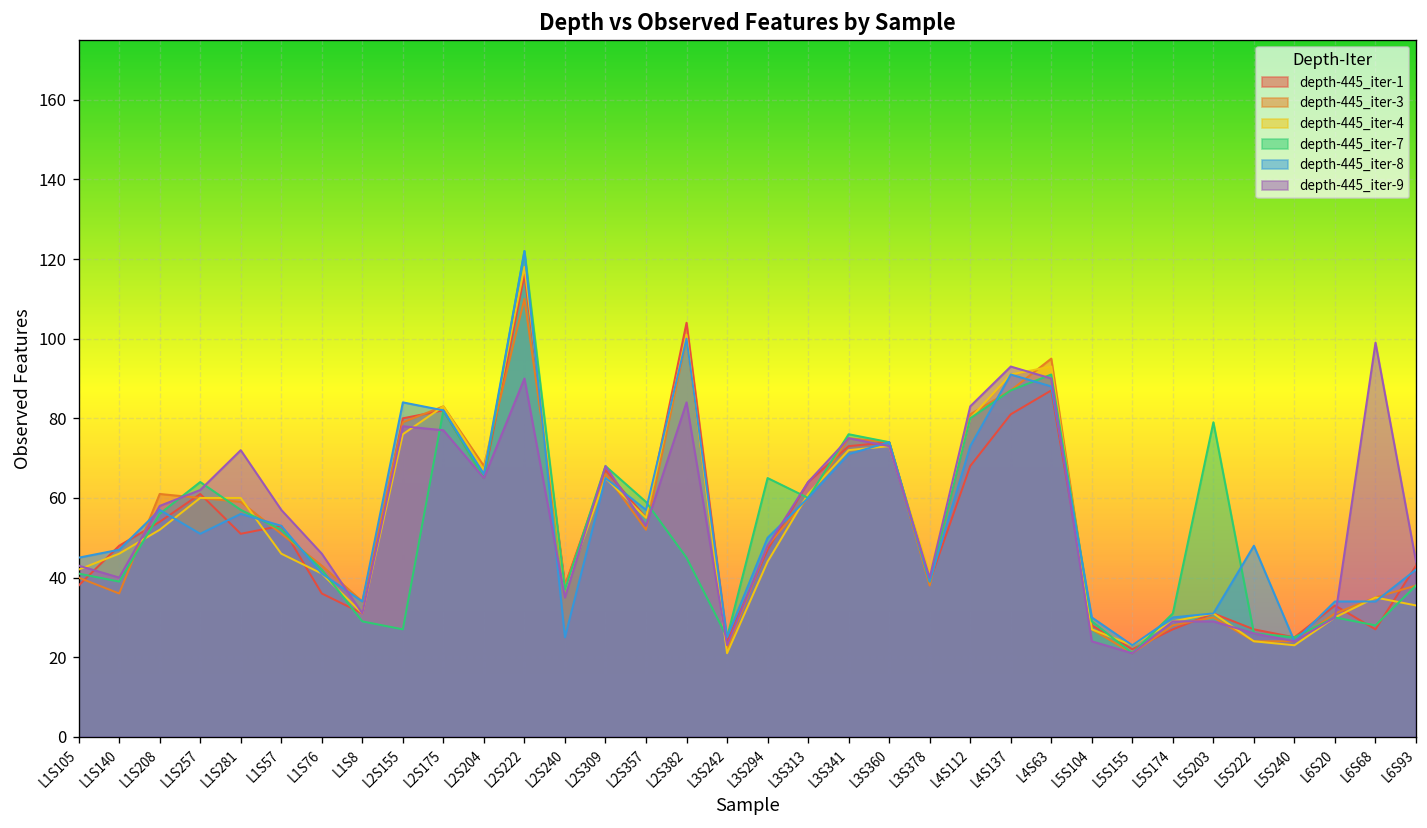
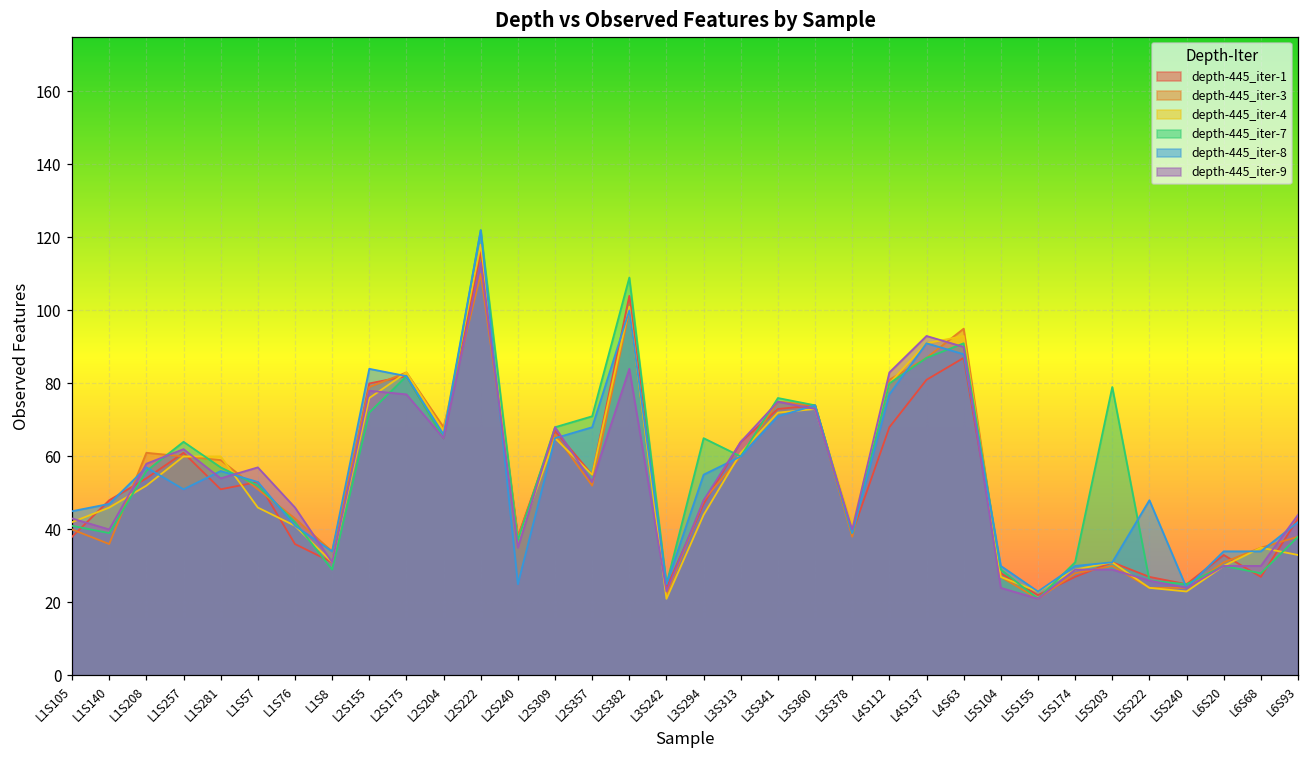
depth-445_iter-9, L1S281: 72 -> 54
depth-445_iter-7, L2S155: 27 -> 72
depth-445_iter-9, L2S222: 90 -> 113
depth-445_iter-7, L2S357: 59 -> 71
depth-445_iter-8, L2S357: 57 -> 68
depth-445_iter-7, L2S382: 45 -> 109
depth-445_iter-8, L3S294: 50 -> 55
depth-445_iter-8, L4S112: 73 -> 77
depth-445_iter-9, L6S68: 99 -> 30
